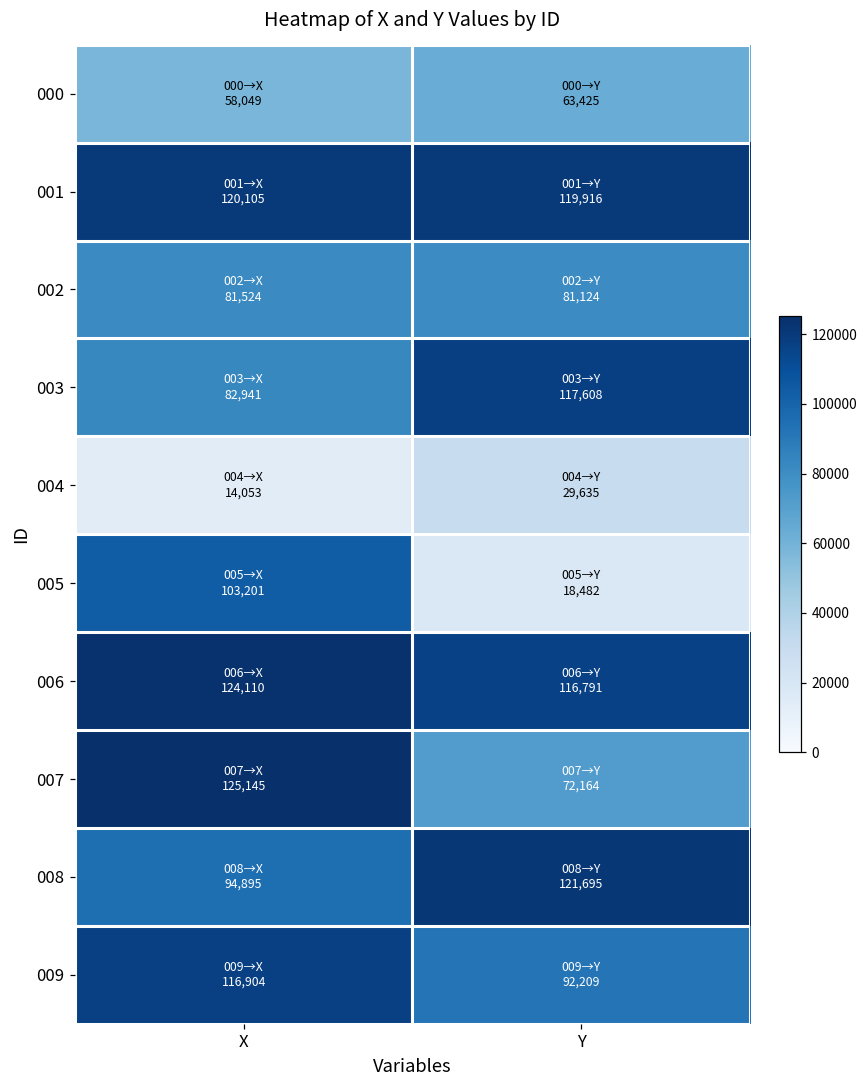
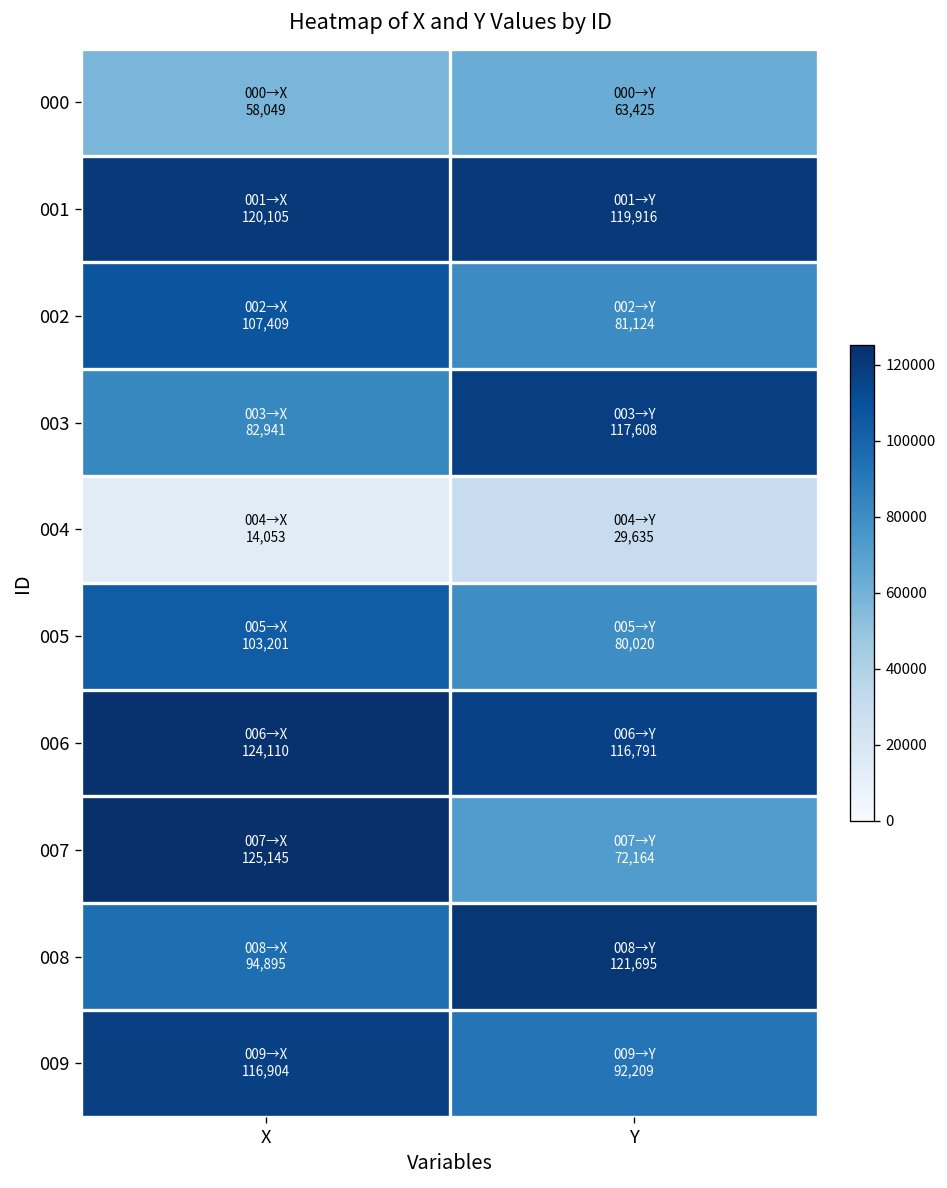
002, X: 81,524 -> 107,409
005, Y: 18,482 -> 80,020
